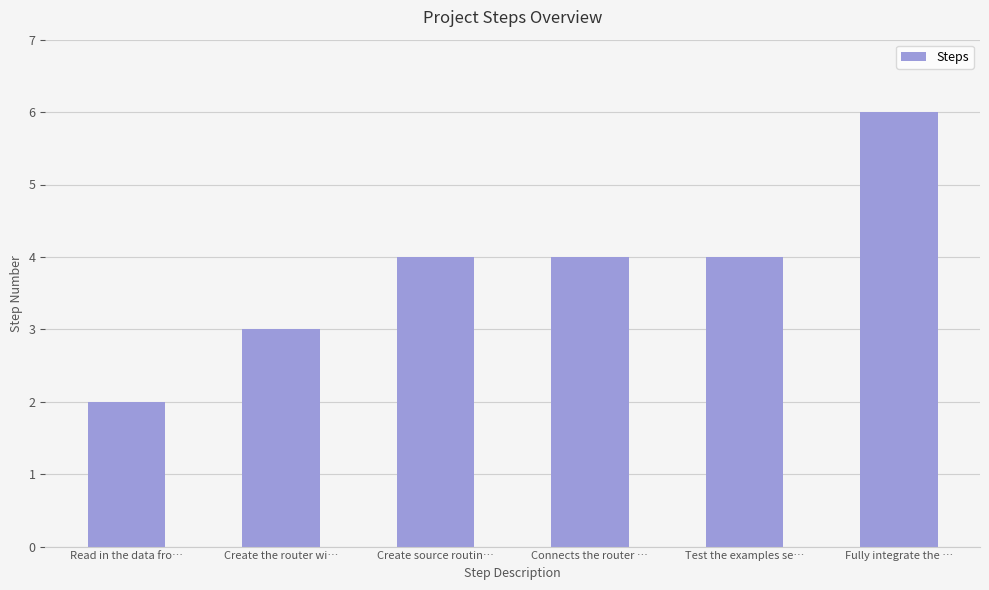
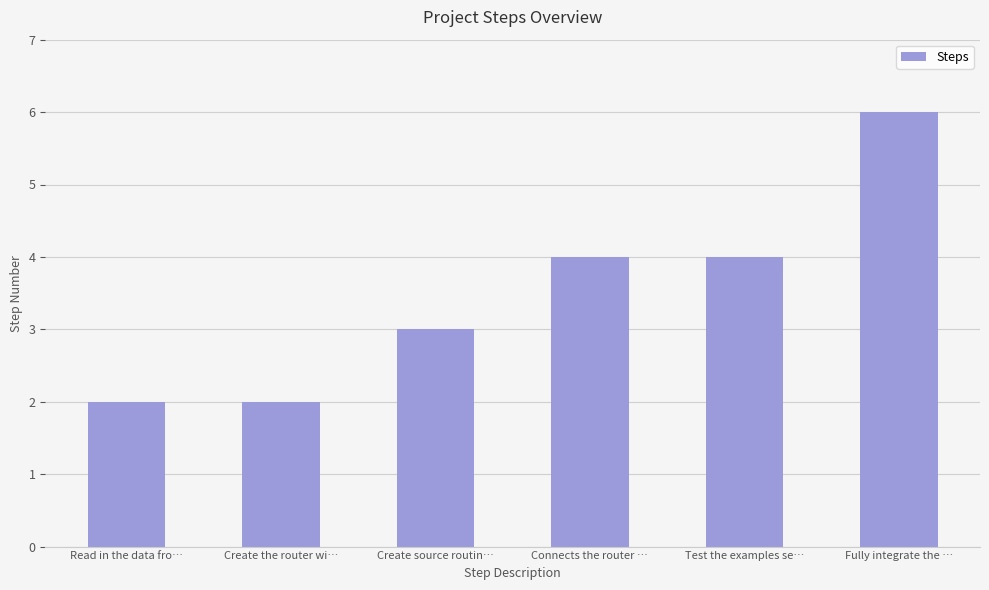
Create the router wi…: 3 -> 2
Create source routin…: 4 -> 3
